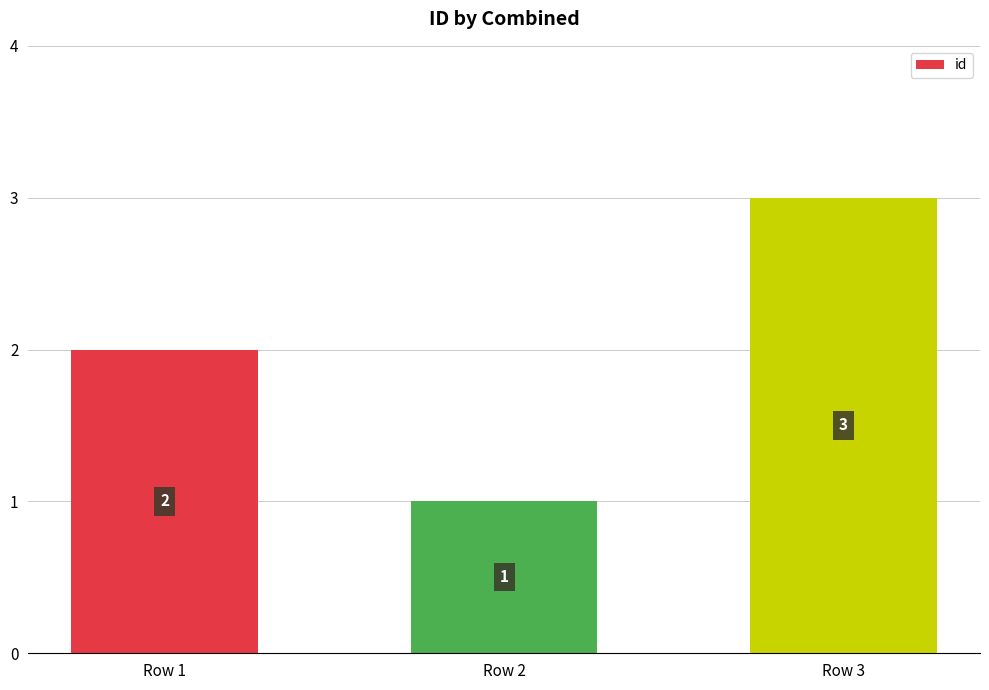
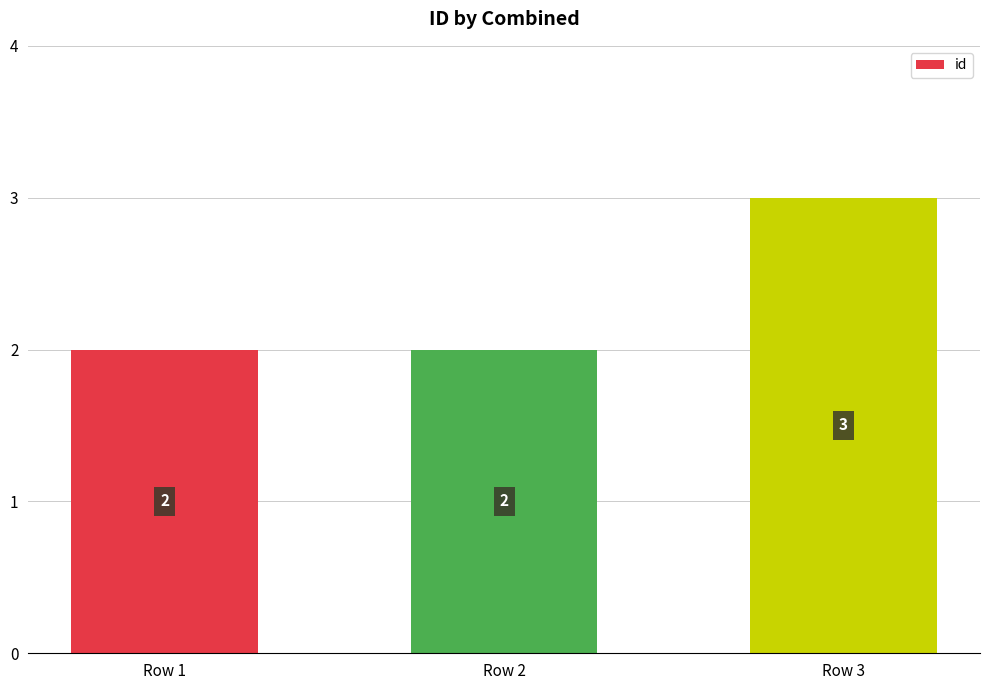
Row 2: 1 -> 2
